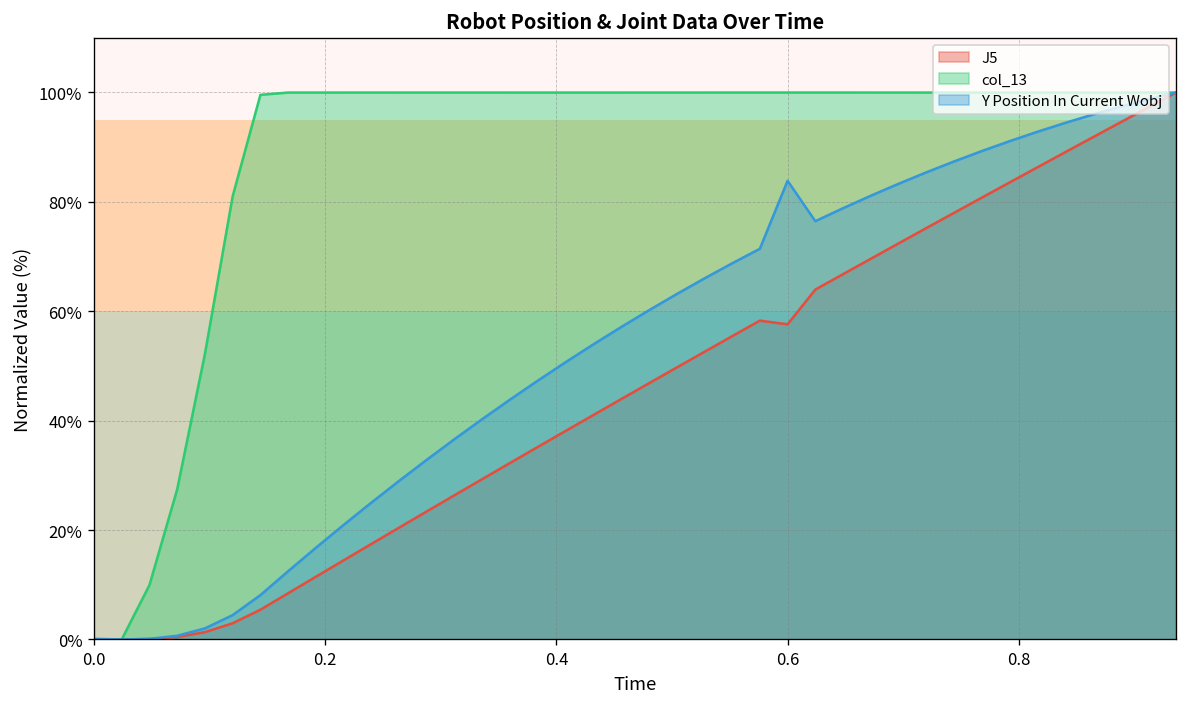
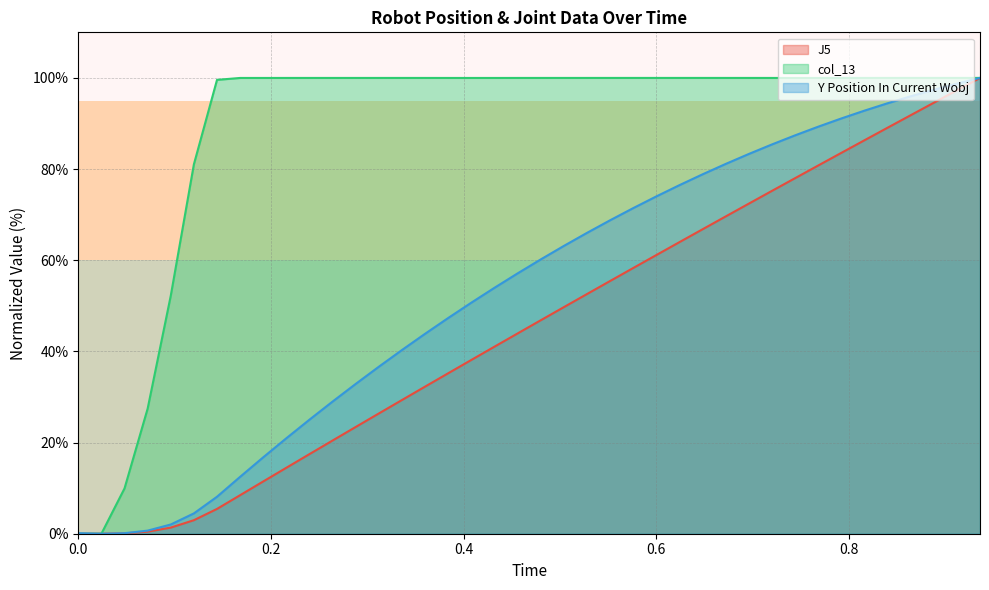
J5, 0.6: 58% -> 61%
Y Position In Current Wobj, 0.6: 84% -> 74%
